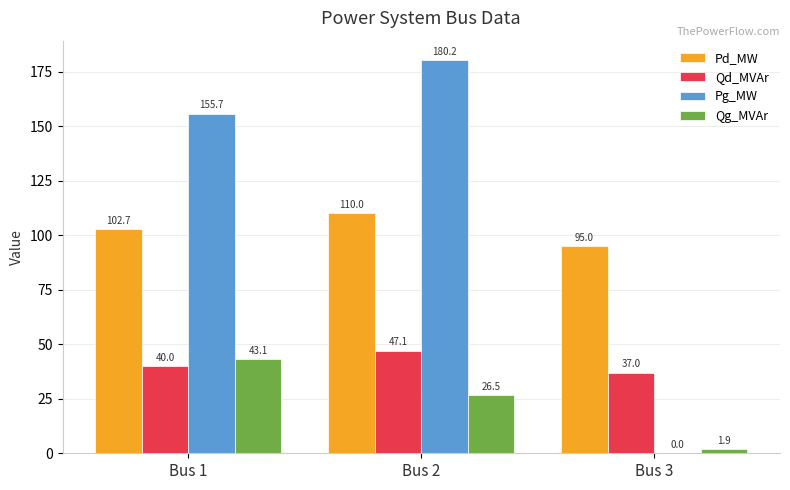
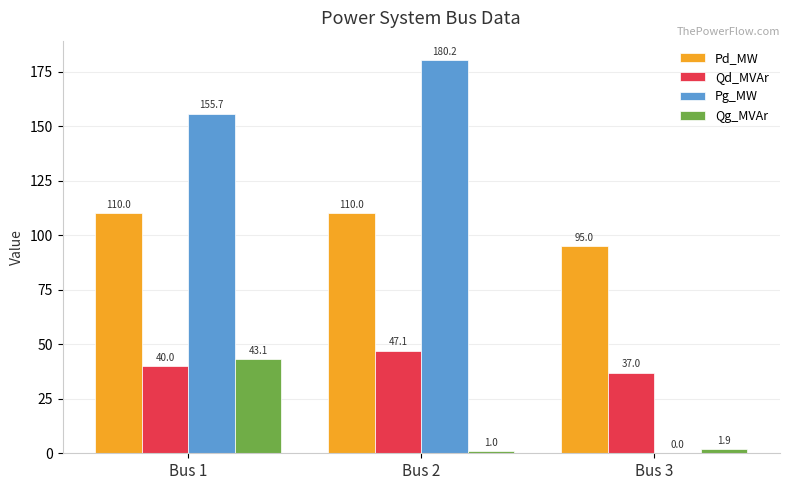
Pd_MW, Bus 1: 102.7 -> 110.0
Qg_MVAr, Bus 2: 26.5 -> 1.0
